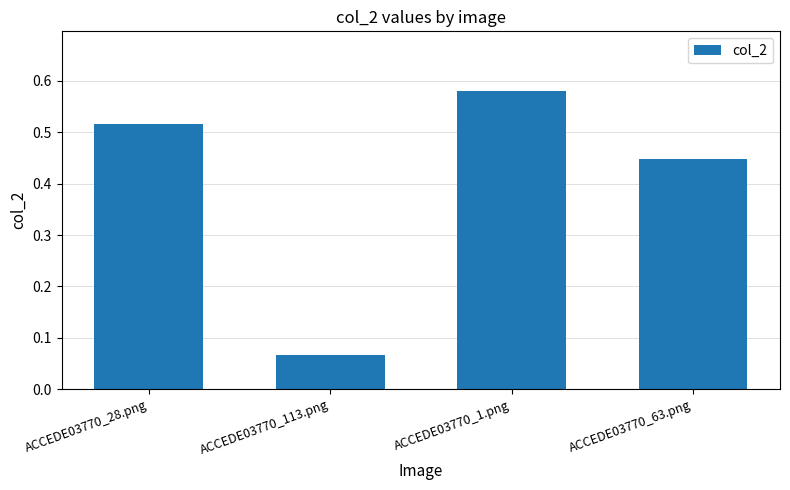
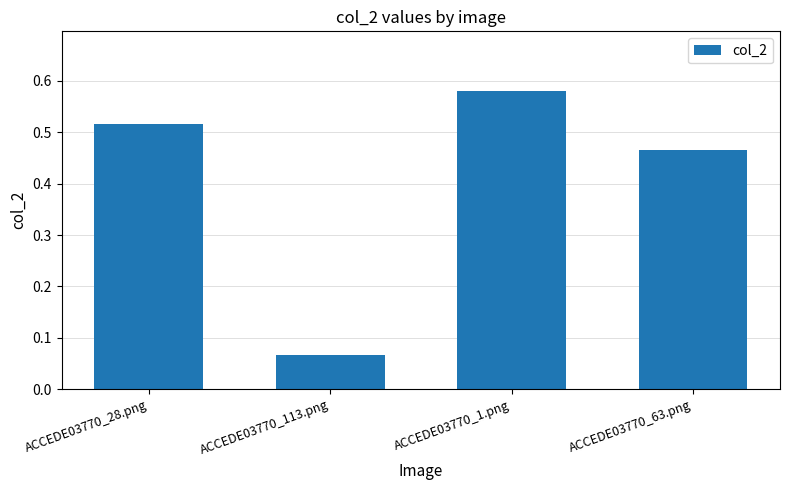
ACCEDE03770_63.png: 0.45 -> 0.47
